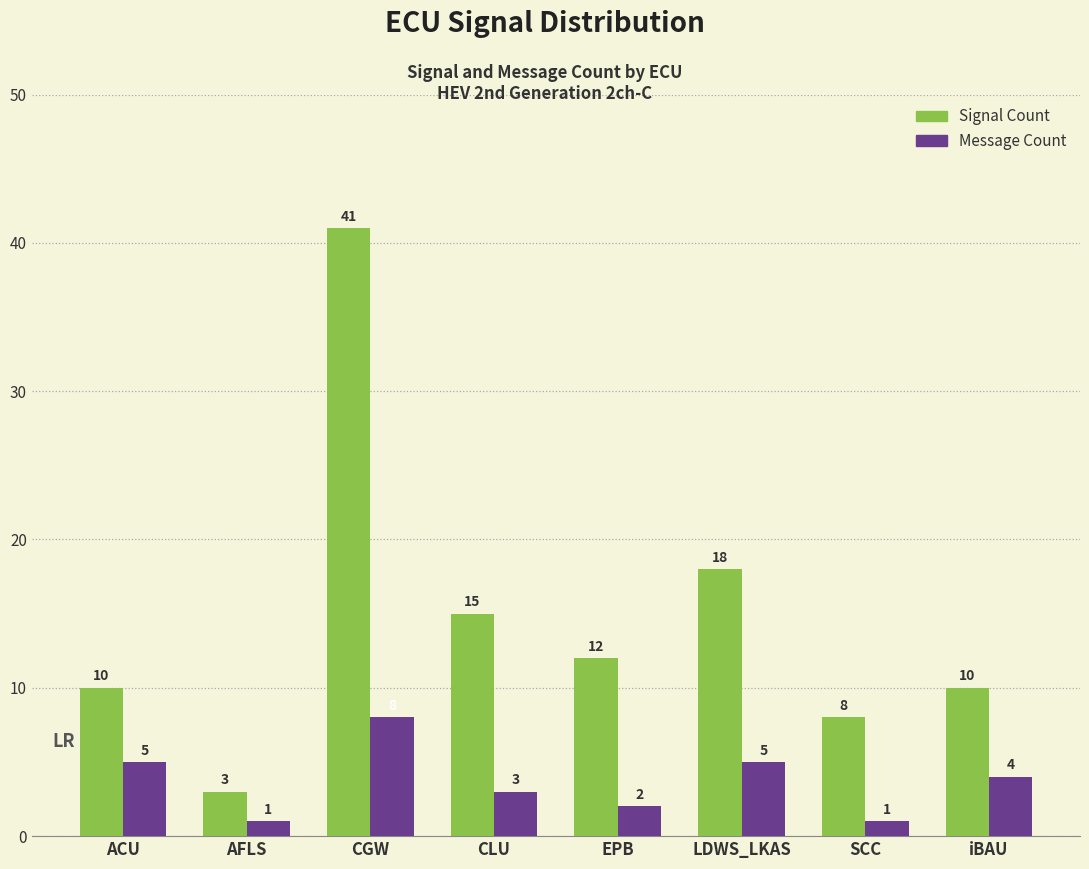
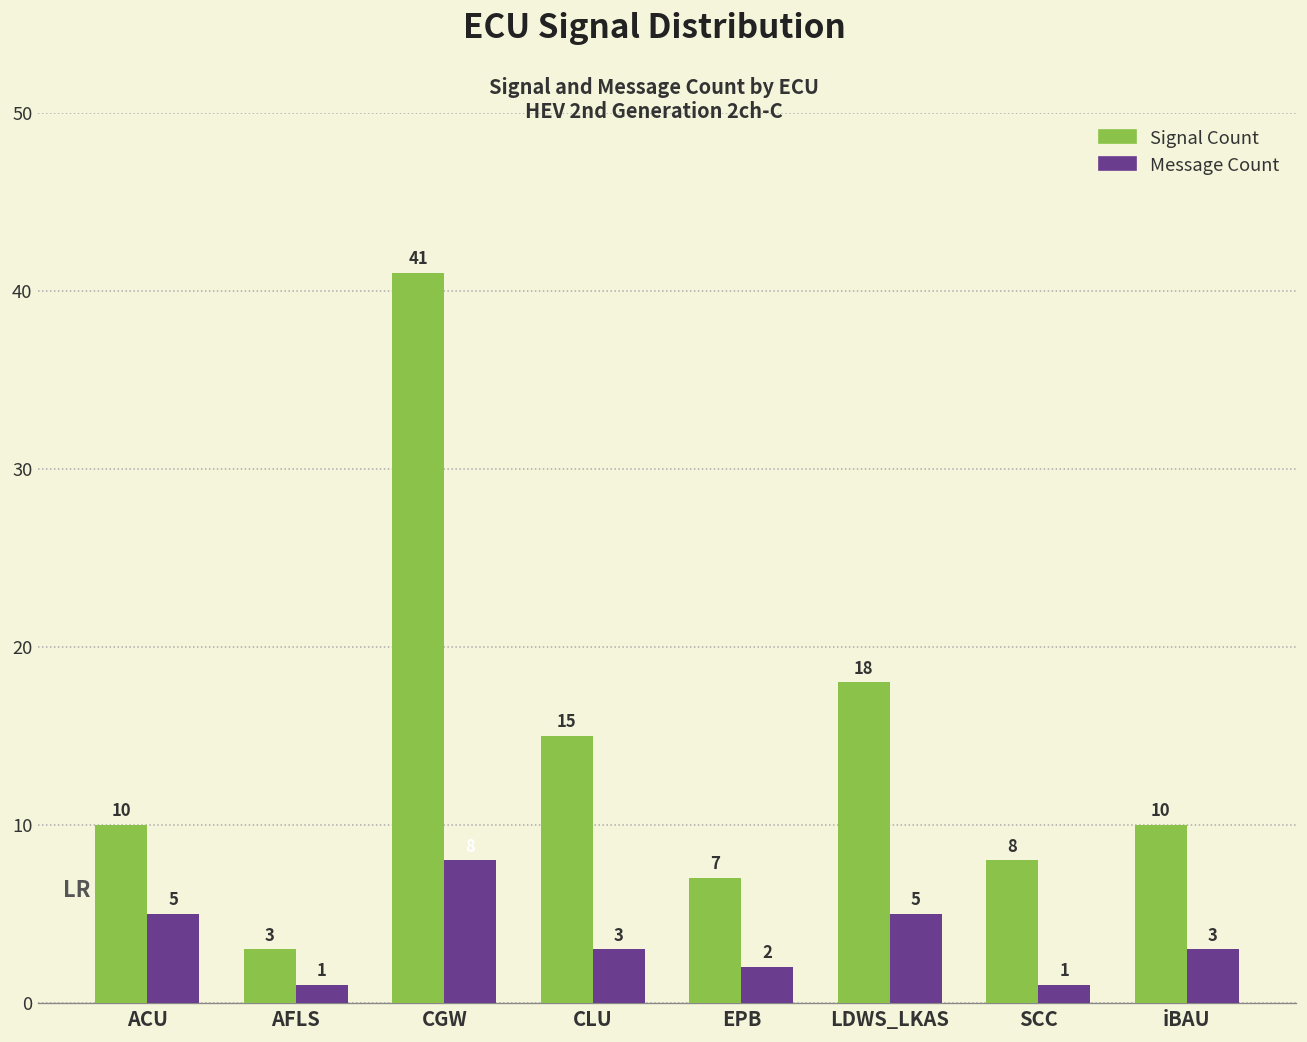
Signal Count, EPB: 12 -> 7
Message Count, iBAU: 4 -> 3
